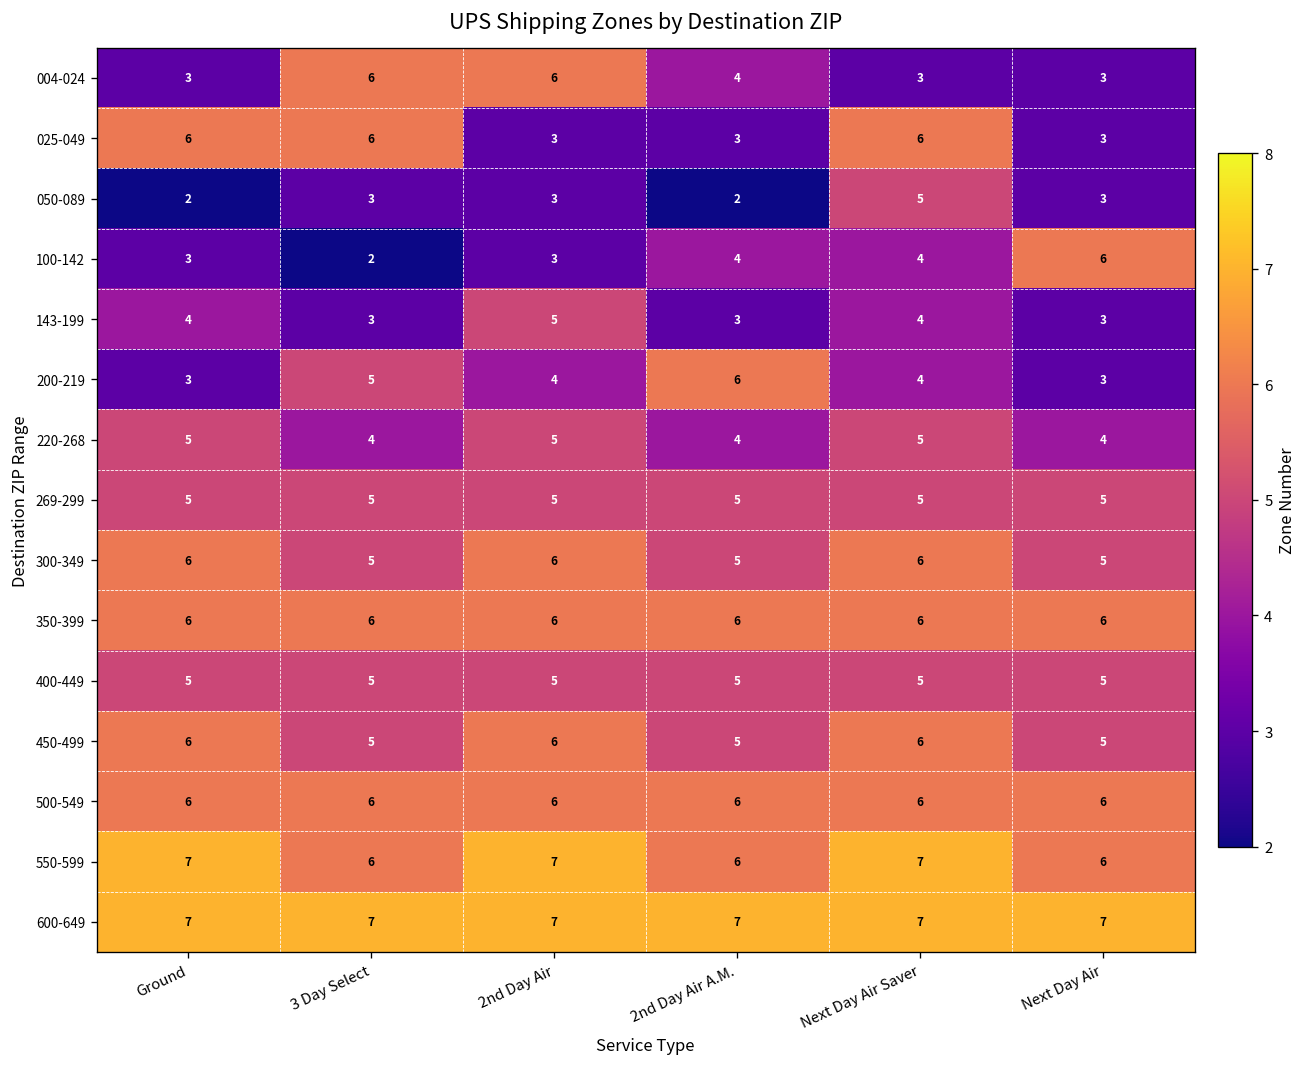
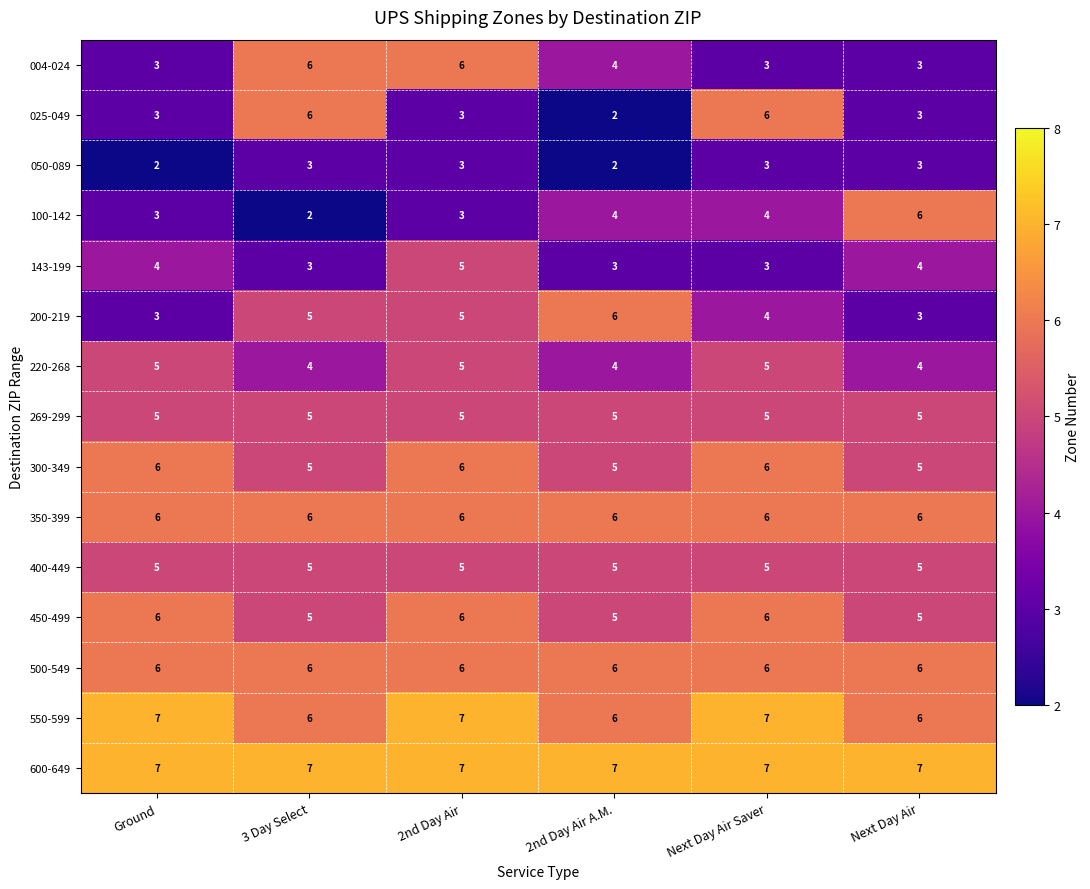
025-049, Ground: 6 -> 3
025-049, 2nd Day Air A.M.: 3 -> 2
050-089, Next Day Air Saver: 5 -> 3
143-199, Next Day Air Saver: 4 -> 3
143-199, Next Day Air: 3 -> 4
200-219, 2nd Day Air: 4 -> 5
